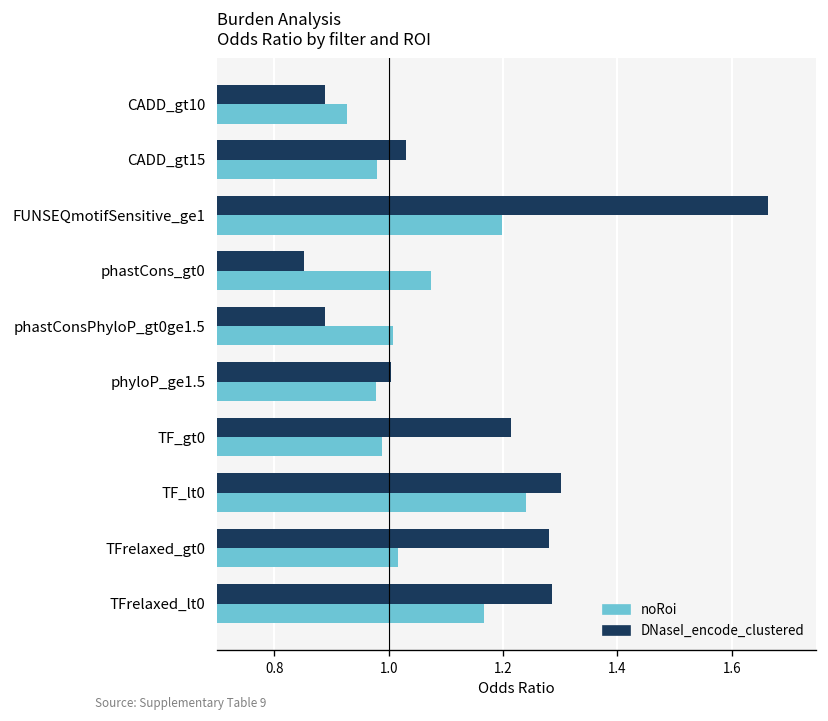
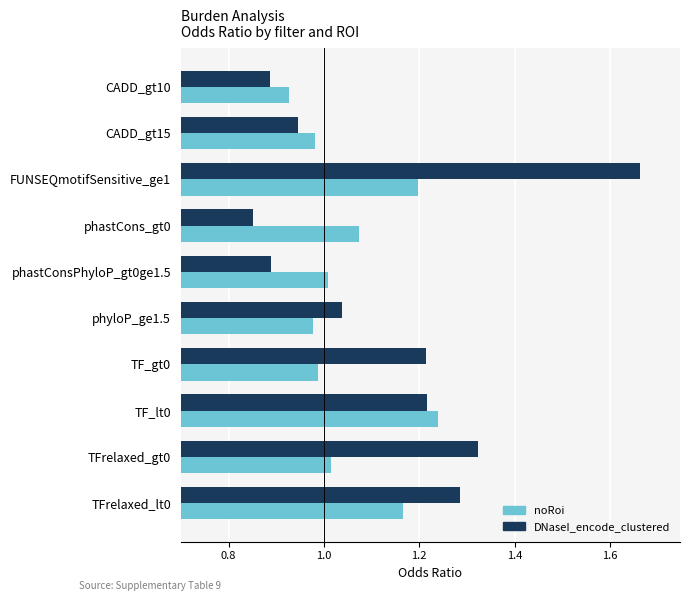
DNaseI_encode_clustered, CADD_gt15: 1.03 -> 0.95
DNaseI_encode_clustered, phyloP_ge1.5: 1.00 -> 1.04
DNaseI_encode_clustered, TF_lt0: 1.30 -> 1.22
DNaseI_encode_clustered, TFrelaxed_gt0: 1.28 -> 1.32
